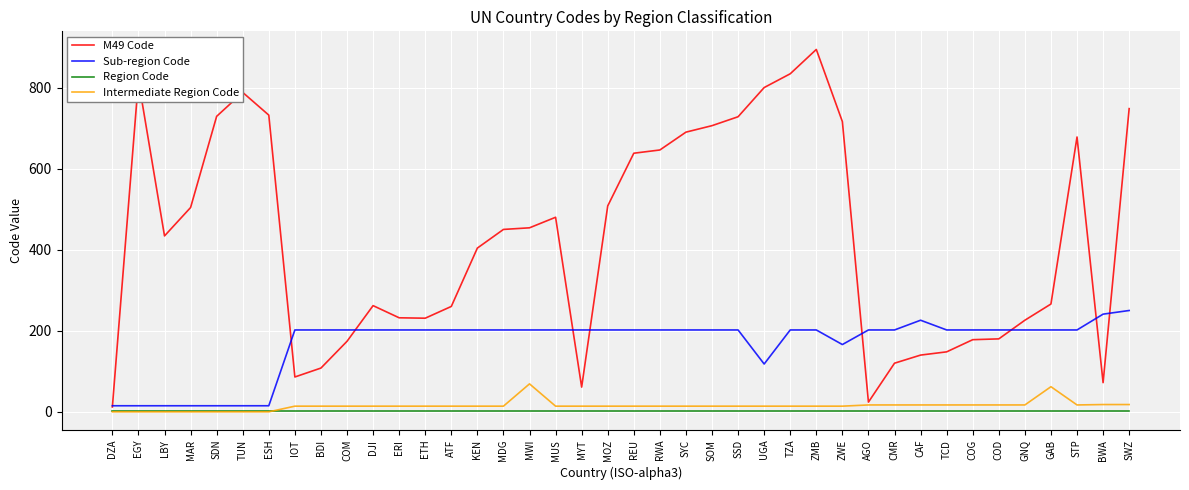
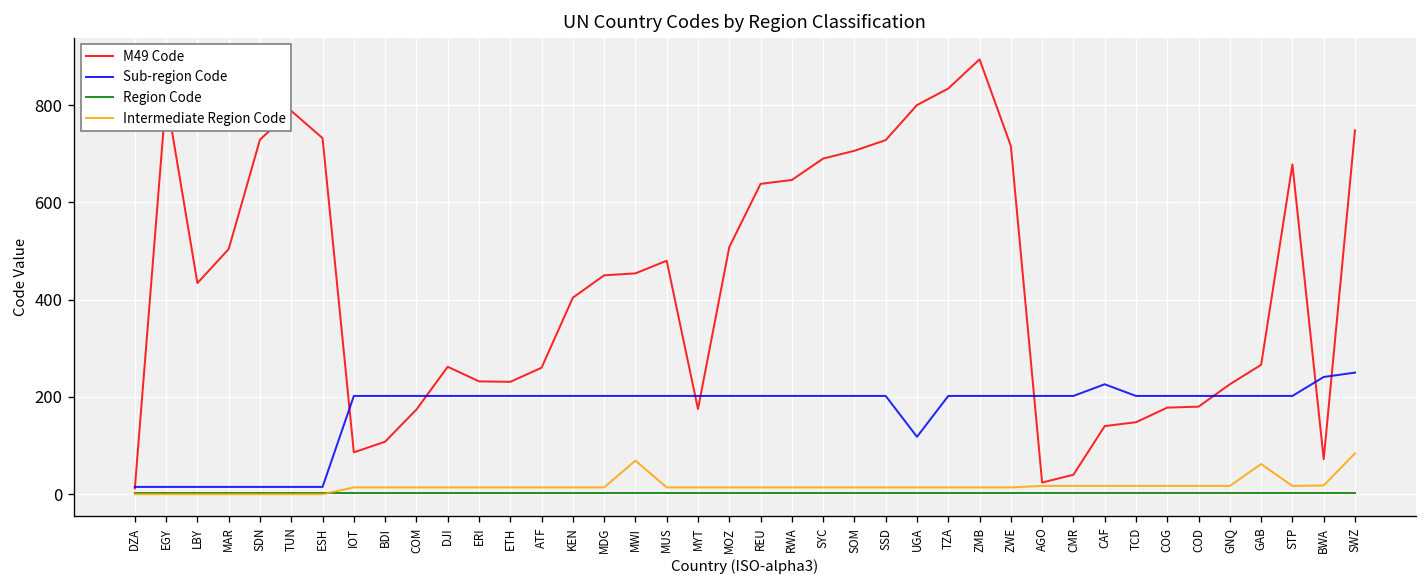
M49 Code, MYT: 60 -> 180
Sub-region Code, ZWE: 170 -> 200
M49 Code, CMR: 120 -> 40
Intermediate Region Code, SWZ: 20 -> 80
